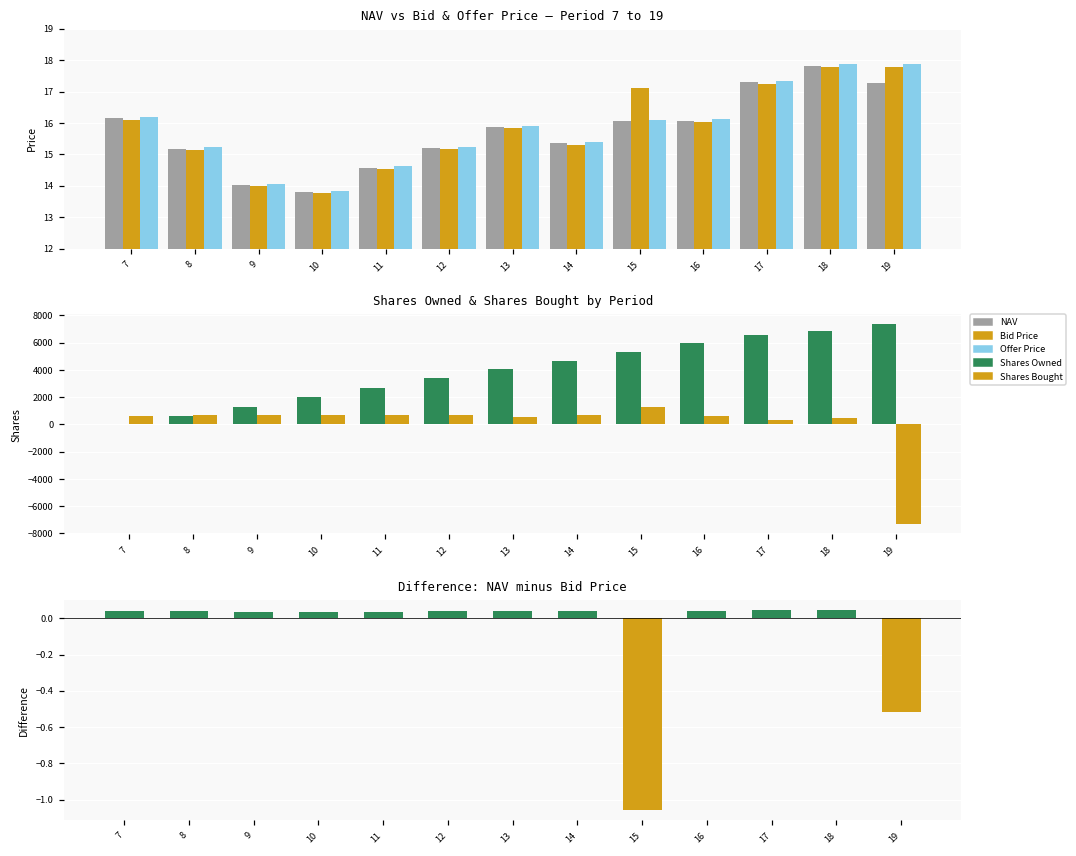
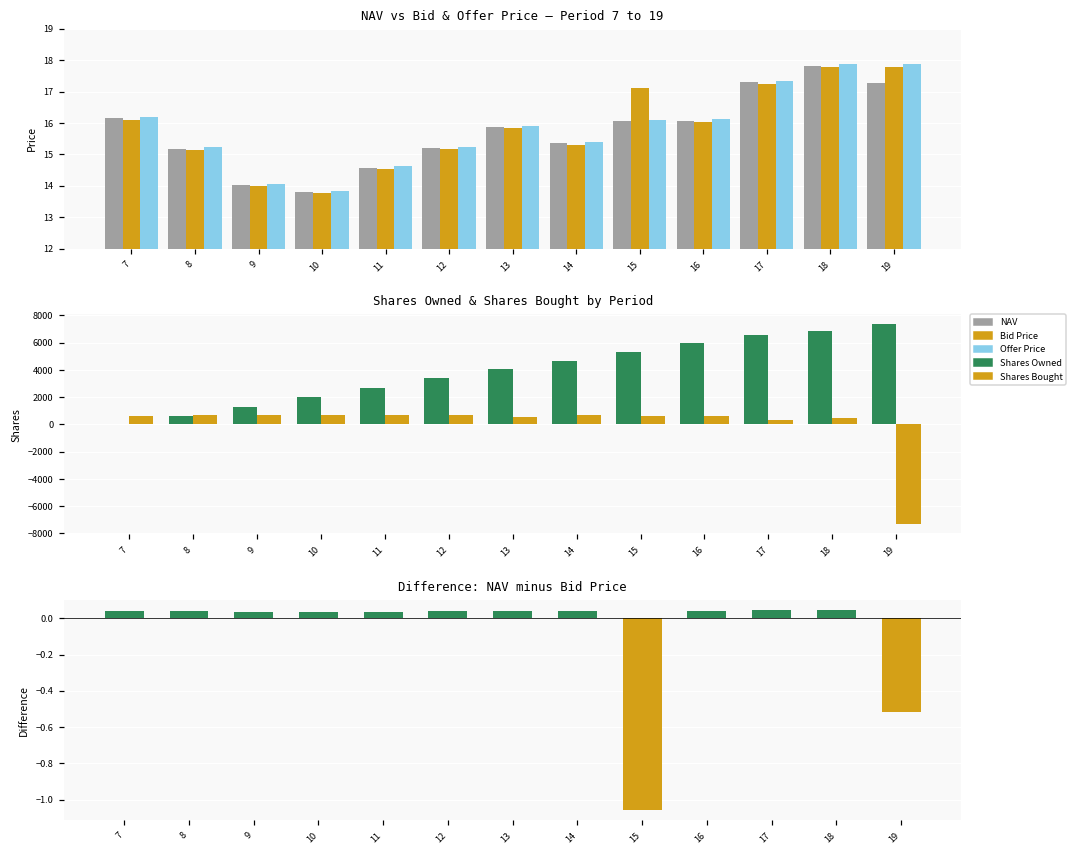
Shares Owned & Shares Bought by Period, Shares Bought, 15: 1300 -> 600
